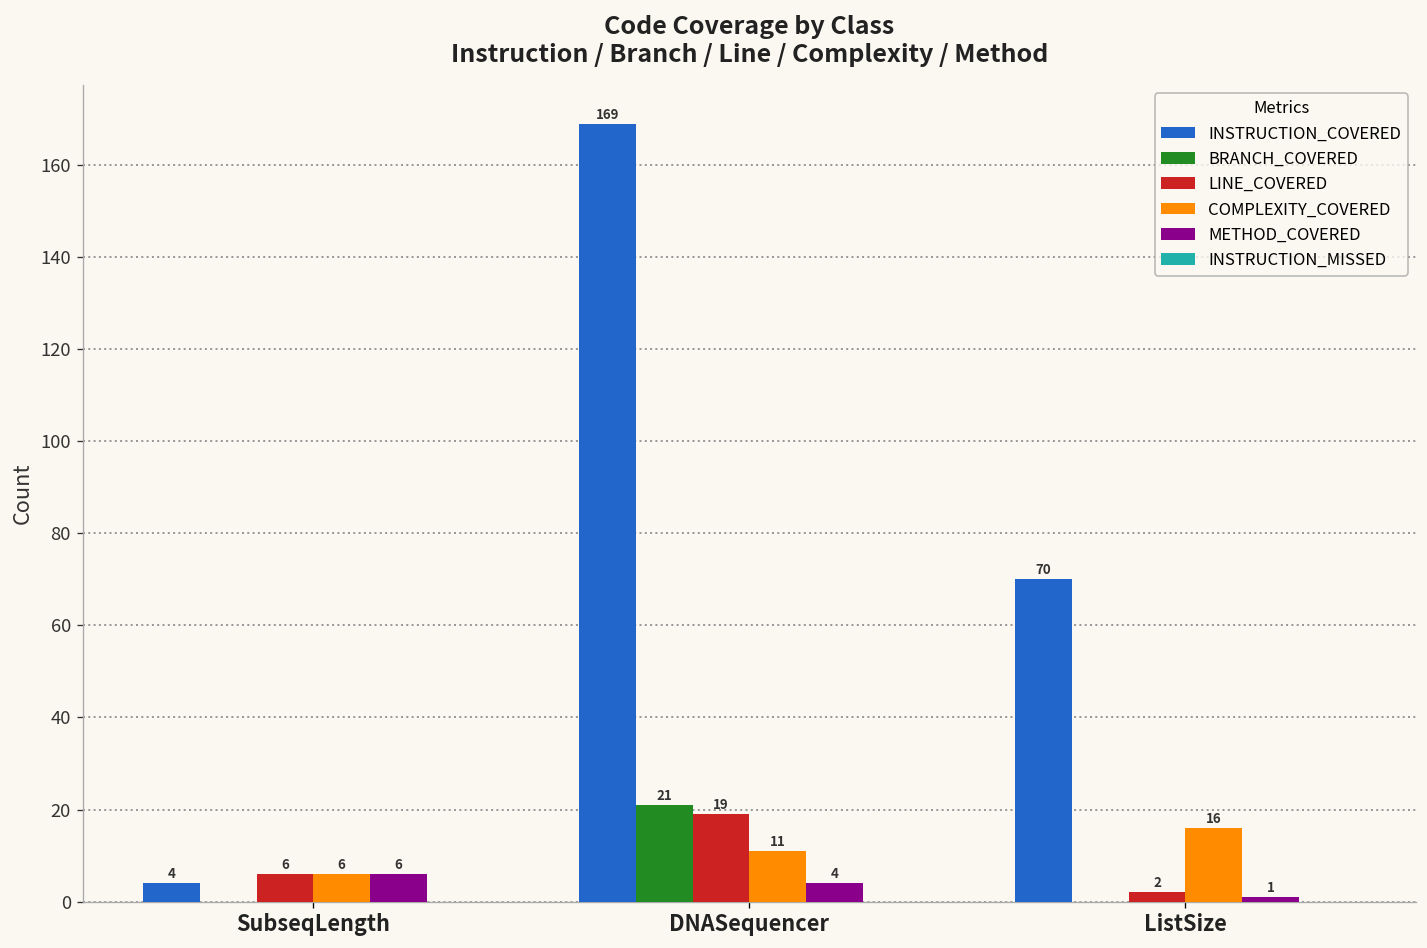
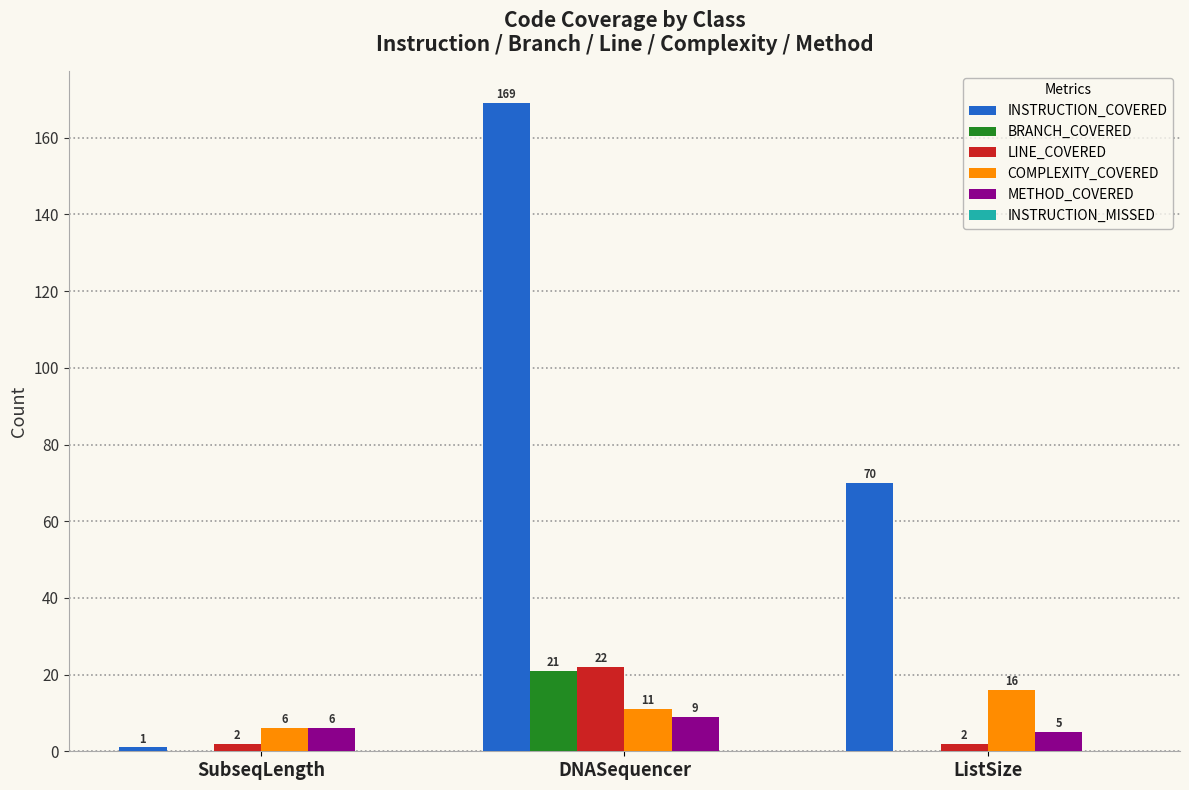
INSTRUCTION_COVERED, SubseqLength: 4 -> 1
LINE_COVERED, SubseqLength: 6 -> 2
LINE_COVERED, DNASequencer: 19 -> 22
METHOD_COVERED, DNASequencer: 4 -> 9
METHOD_COVERED, ListSize: 1 -> 5
